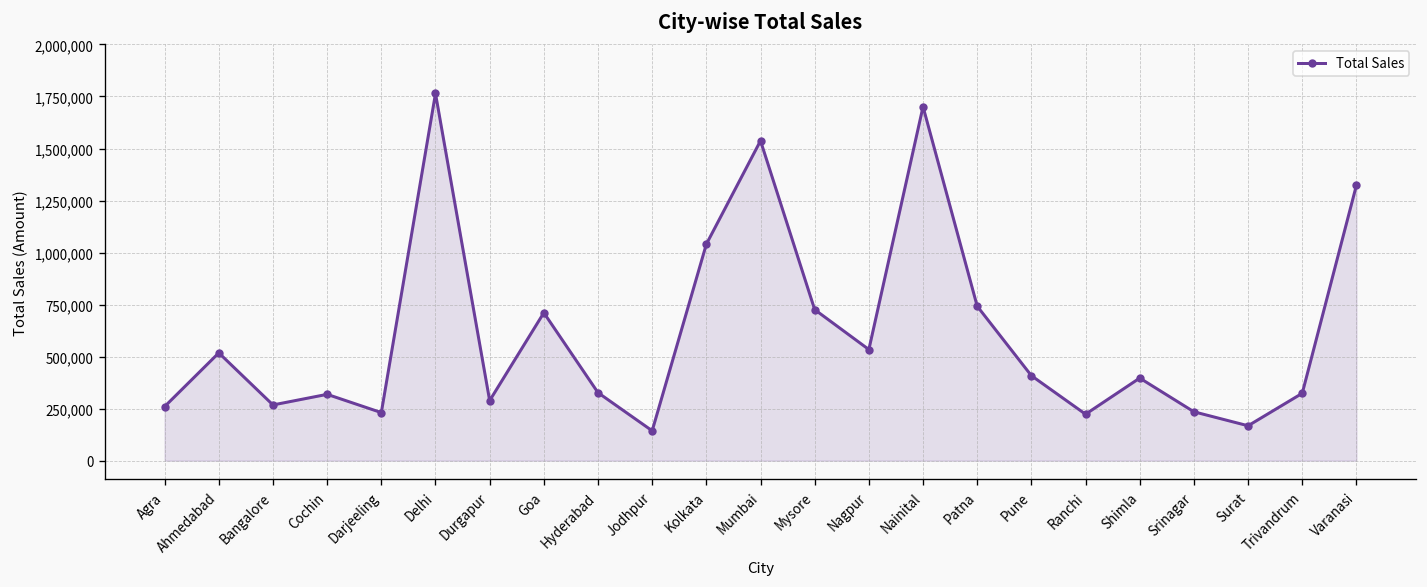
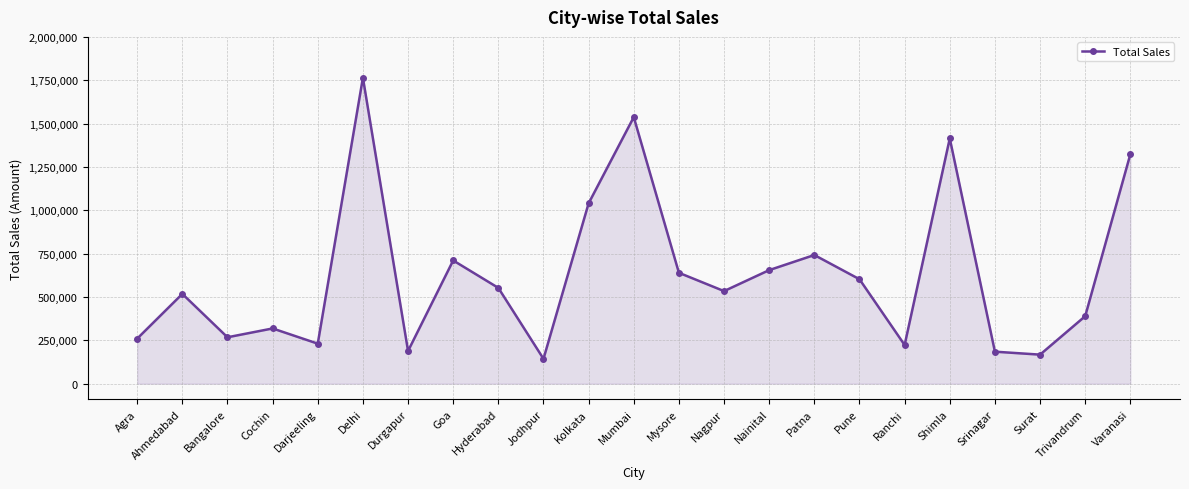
Durgapur: 290,000 -> 190,000
Hyderabad: 330,000 -> 550,000
Mysore: 730,000 -> 640,000
Nainital: 1,700,000 -> 660,000
Pune: 410,000 -> 600,000
Shimla: 400,000 -> 1,410,000
Srinagar: 230,000 -> 180,000
Trivandrum: 320,000 -> 390,000
